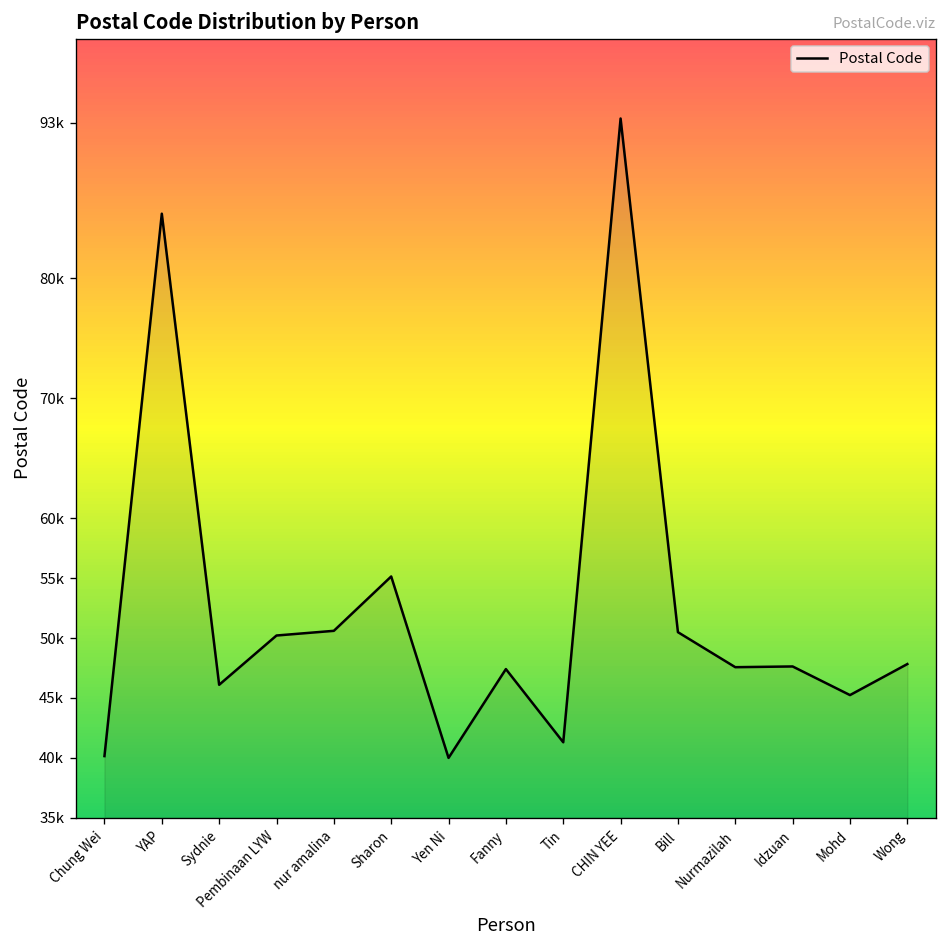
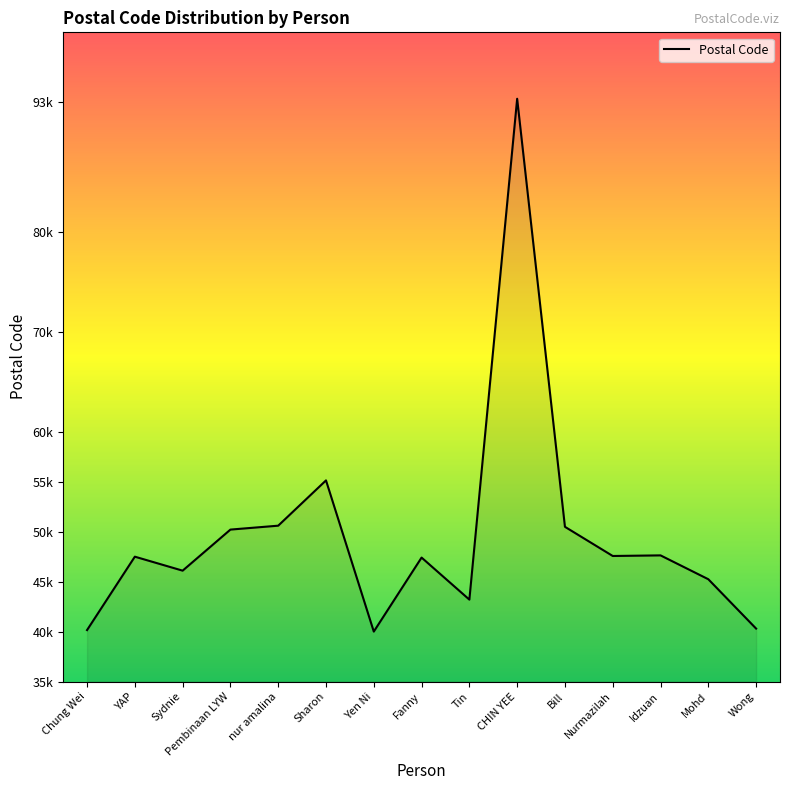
YAP: 85000 -> 48000
Tin: 41000 -> 43000
Wong: 48000 -> 40000
